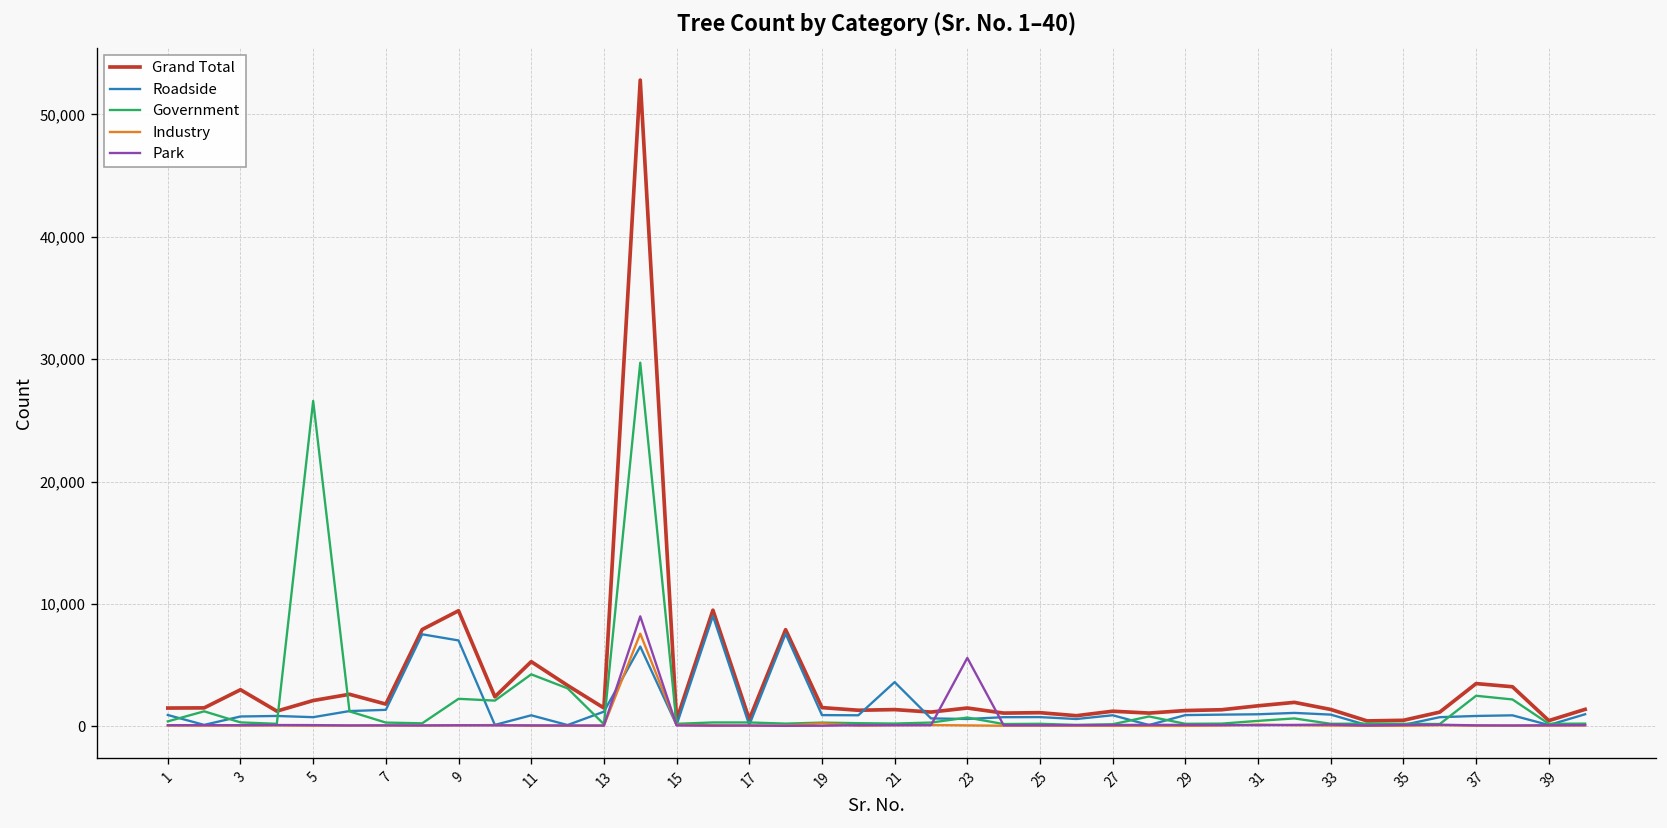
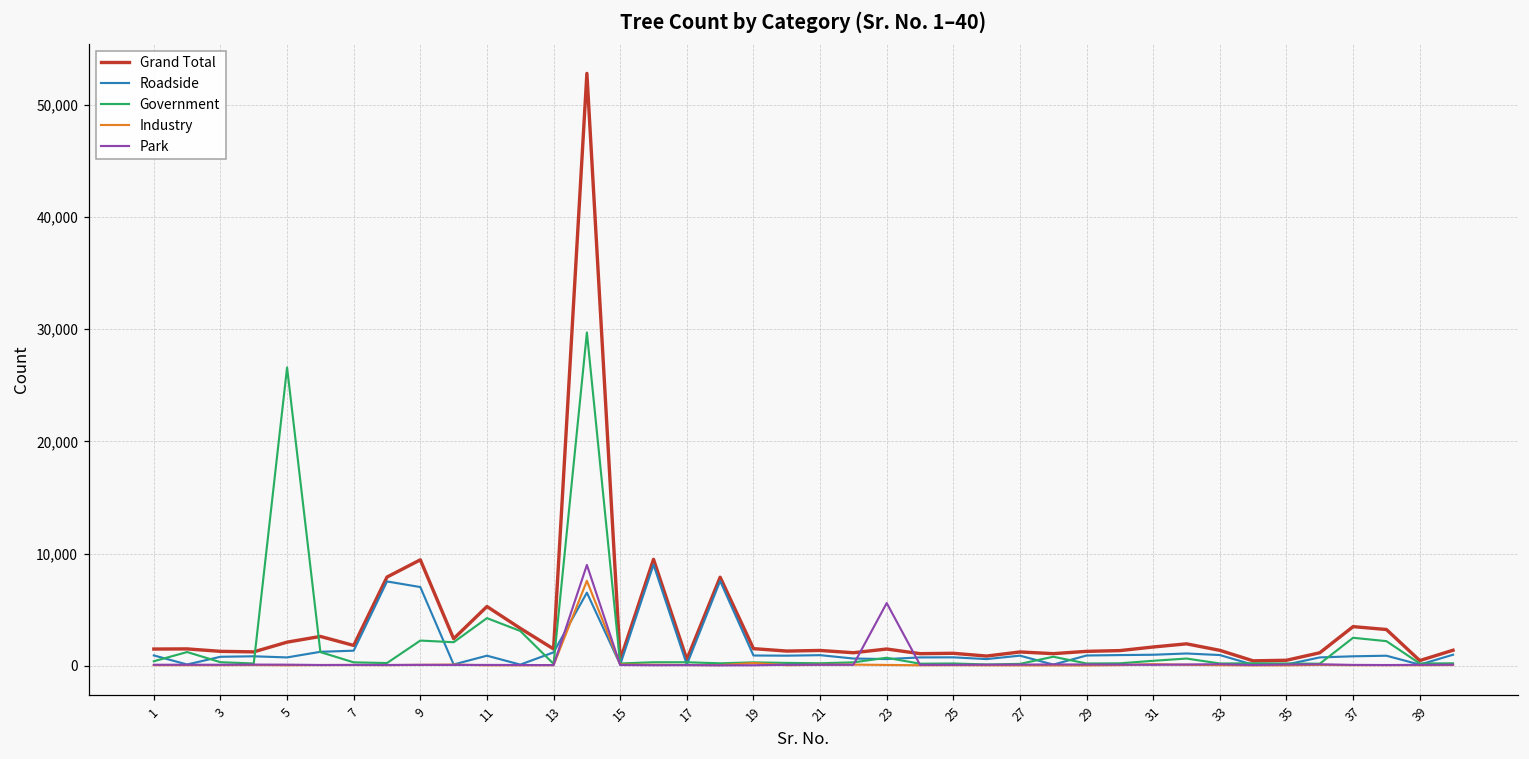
Grand Total, 3: 3,000 -> 1,300
Roadside, 21: 3,600 -> 1,000
